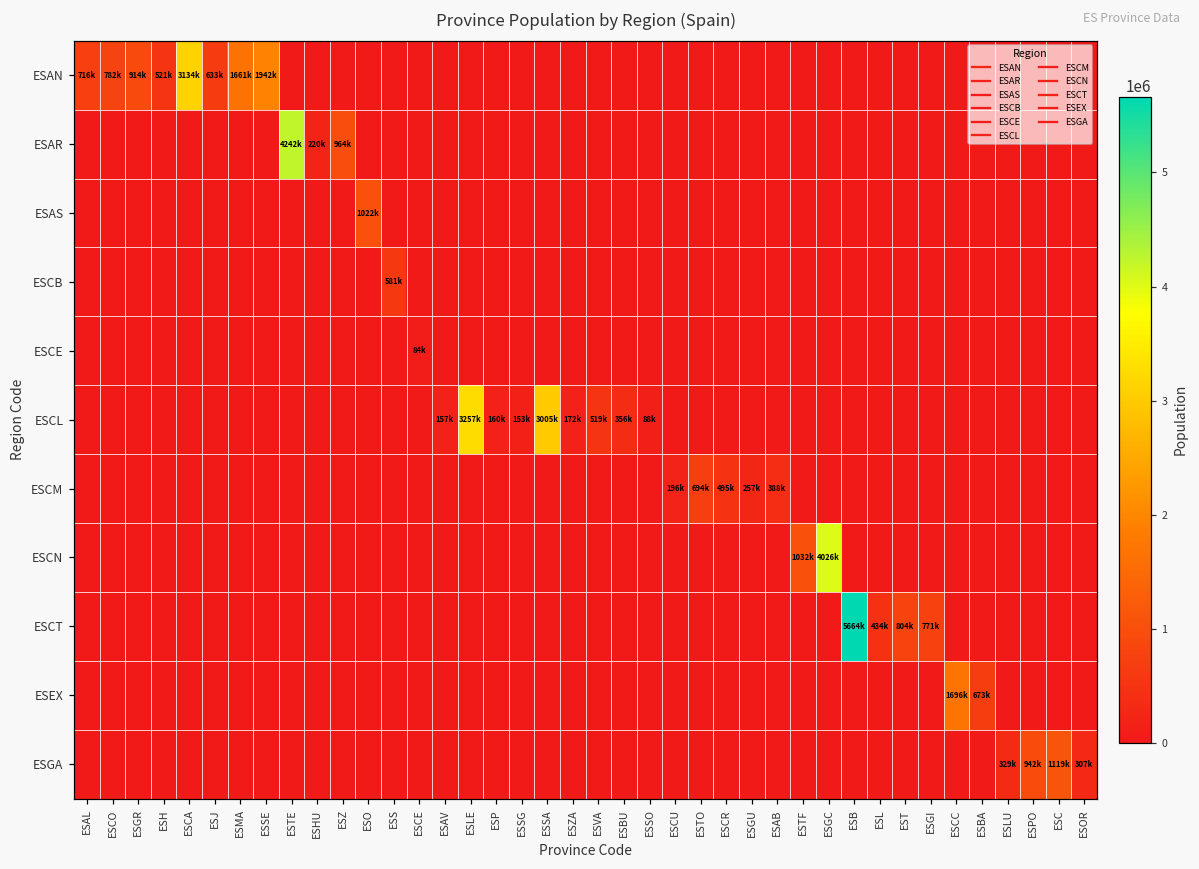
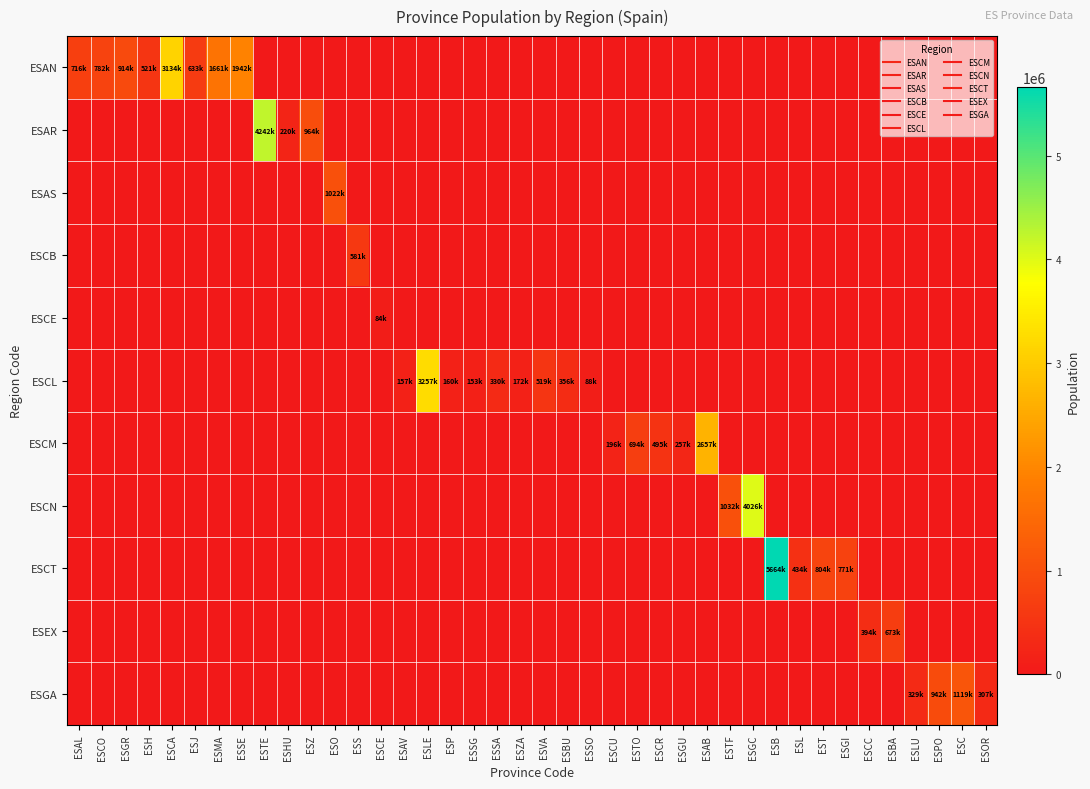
ESCL, ESSA: 3005k -> 330k
ESCM, ESAB: 388k -> 2657k
ESEX, ESCC: 1696k -> 394k
